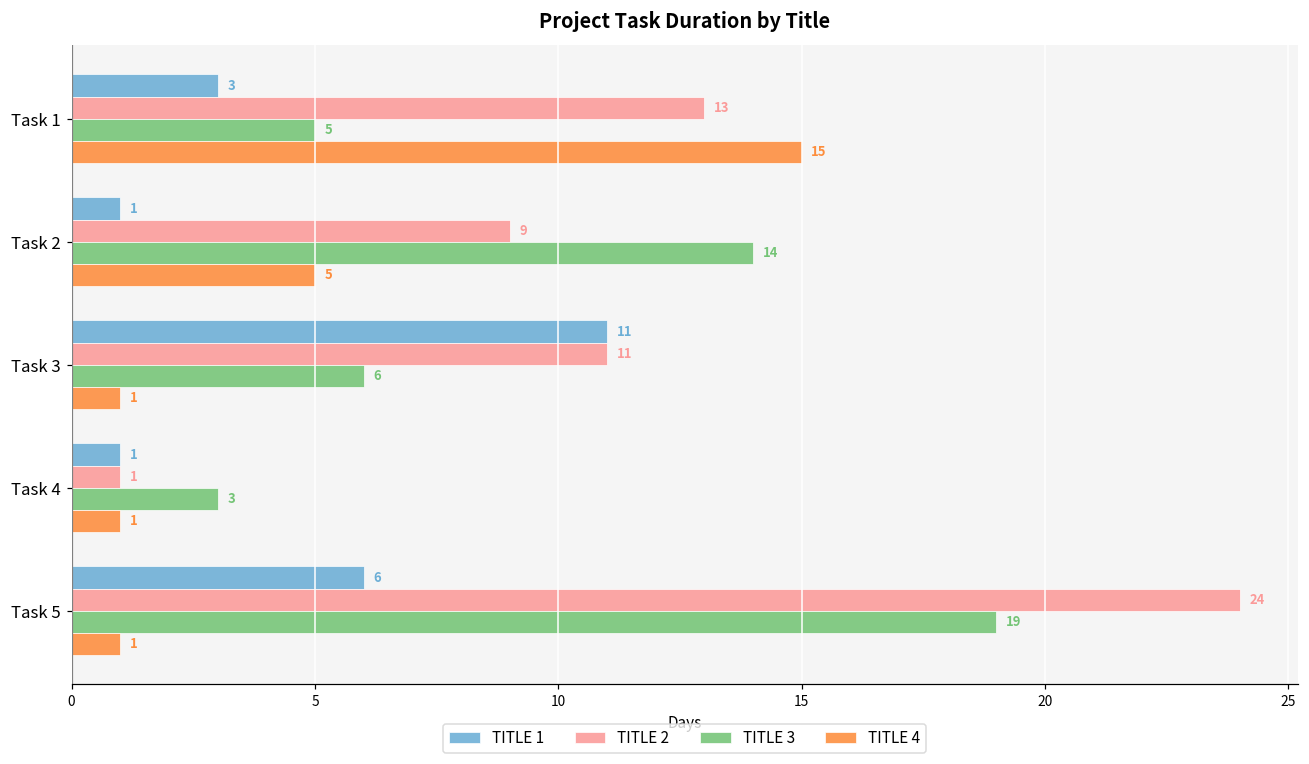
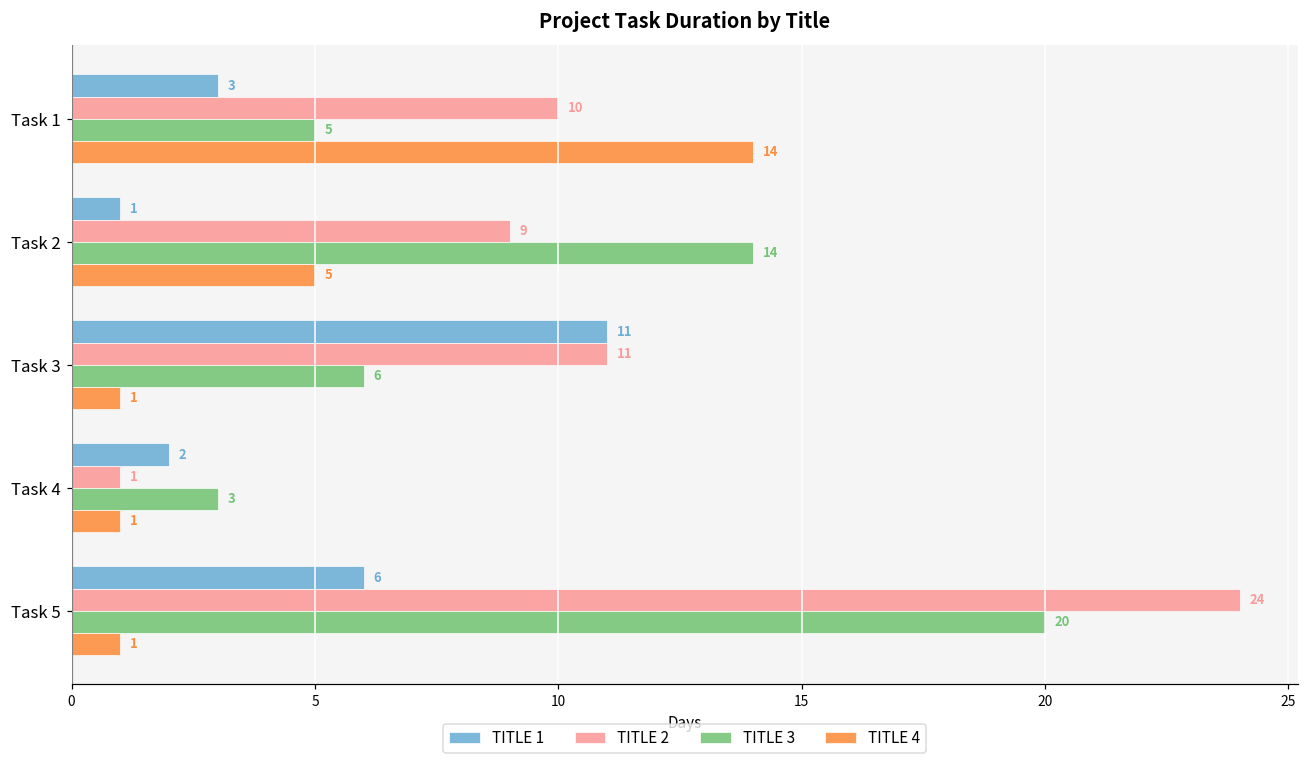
TITLE 2, Task 1: 13 -> 10
TITLE 4, Task 1: 15 -> 14
TITLE 1, Task 4: 1 -> 2
TITLE 3, Task 5: 19 -> 20
